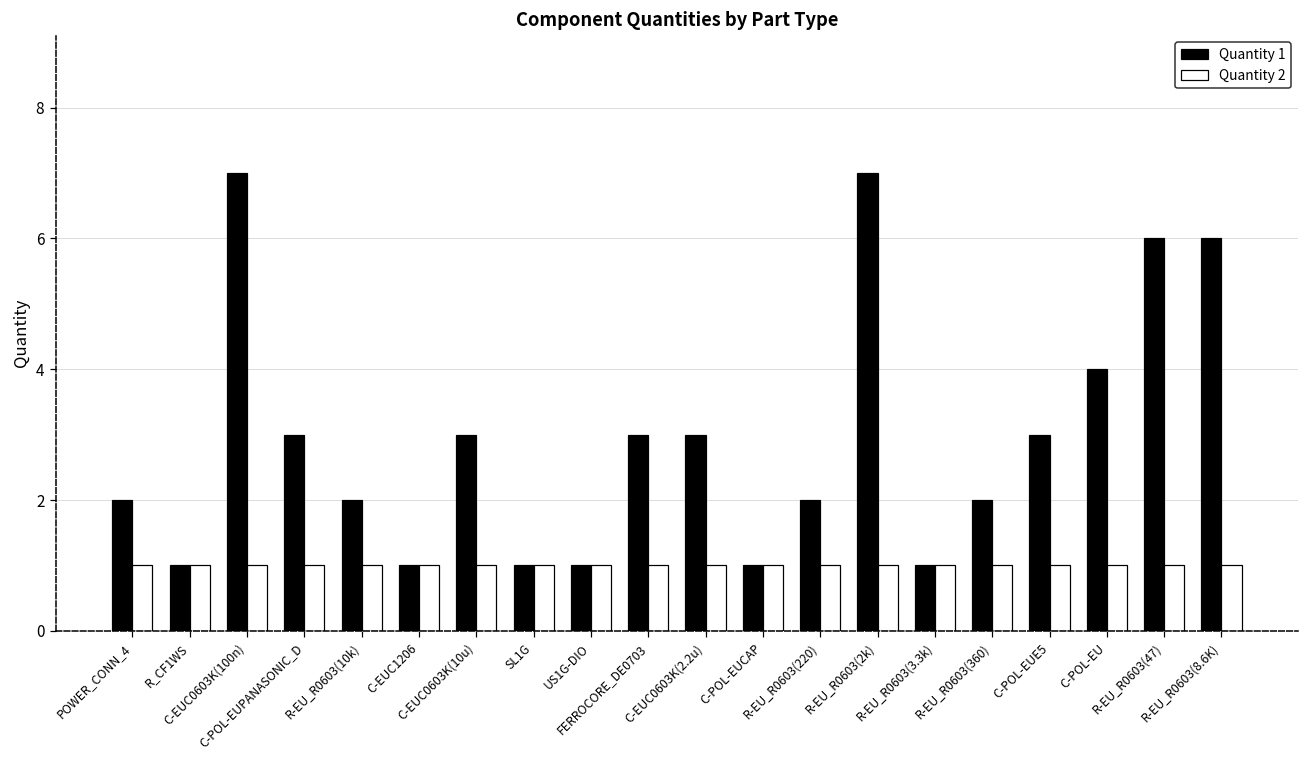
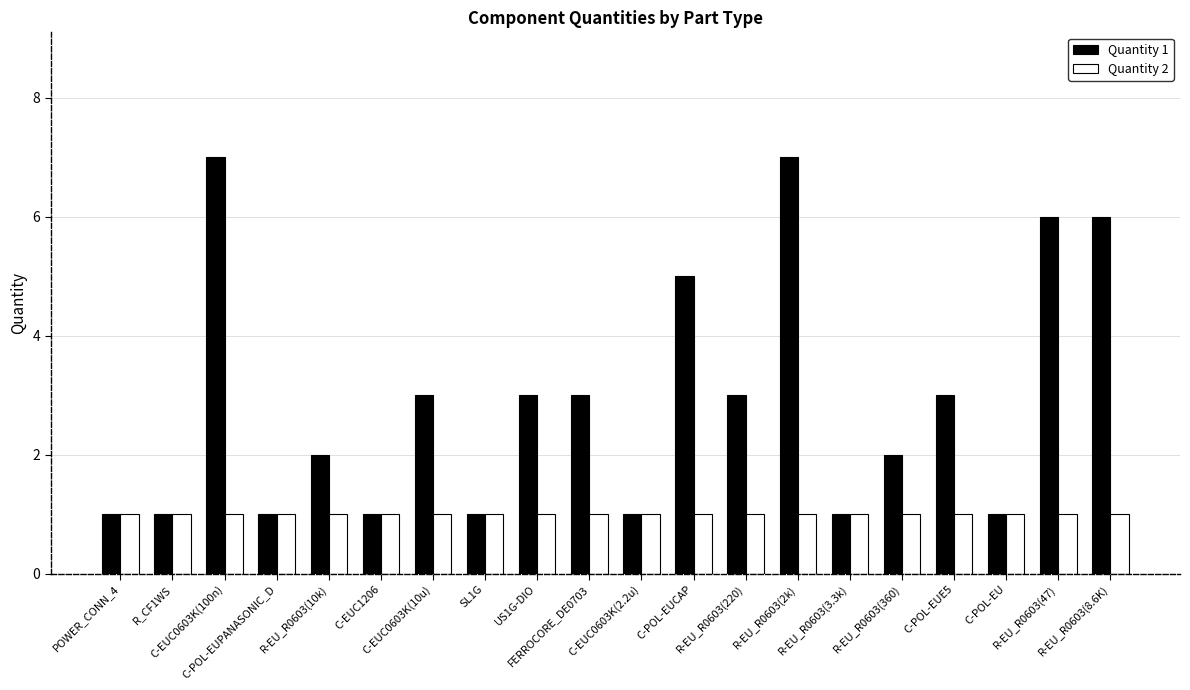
Quantity 1, POWER_CONN_4: 2 -> 1
Quantity 1, C-POL-EUPANASONIC_D: 3 -> 1
Quantity 1, US1G-DIO: 1 -> 3
Quantity 1, C-EUC0603K(2.2u): 3 -> 1
Quantity 1, C-POL-EUCAP: 1 -> 5
Quantity 1, R-EU_R0603(220): 2 -> 3
Quantity 1, C-POL-EU: 4 -> 1
